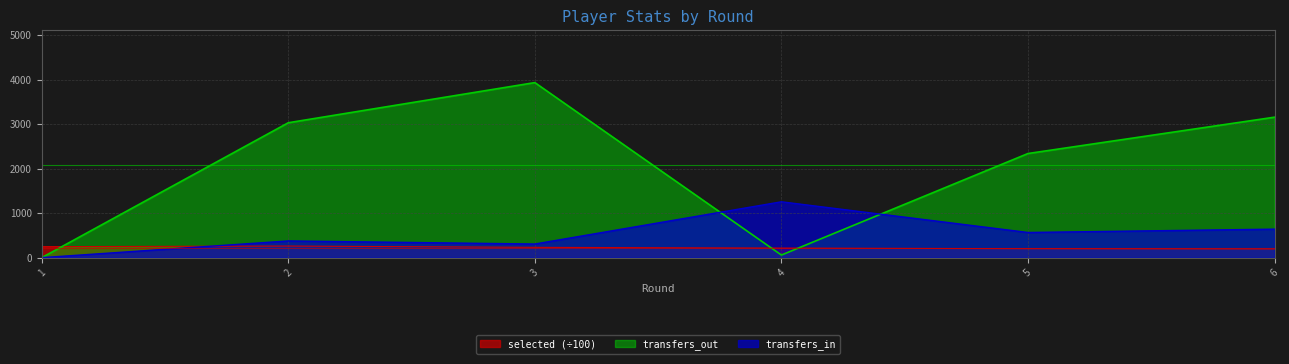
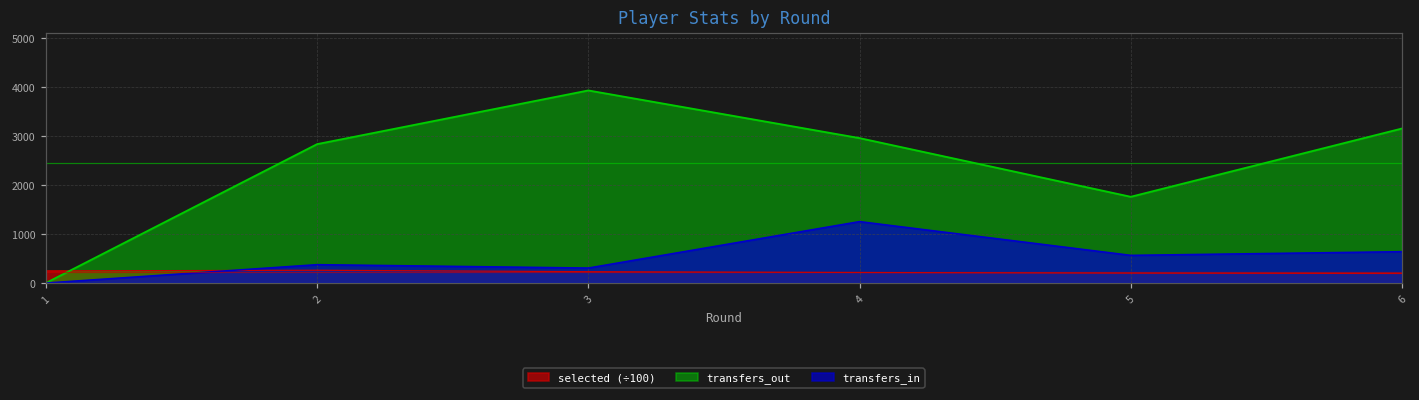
transfers_out, 2: 3000 -> 2800
transfers_out, 4: 100 -> 3000
transfers_out, 5: 2300 -> 1800
